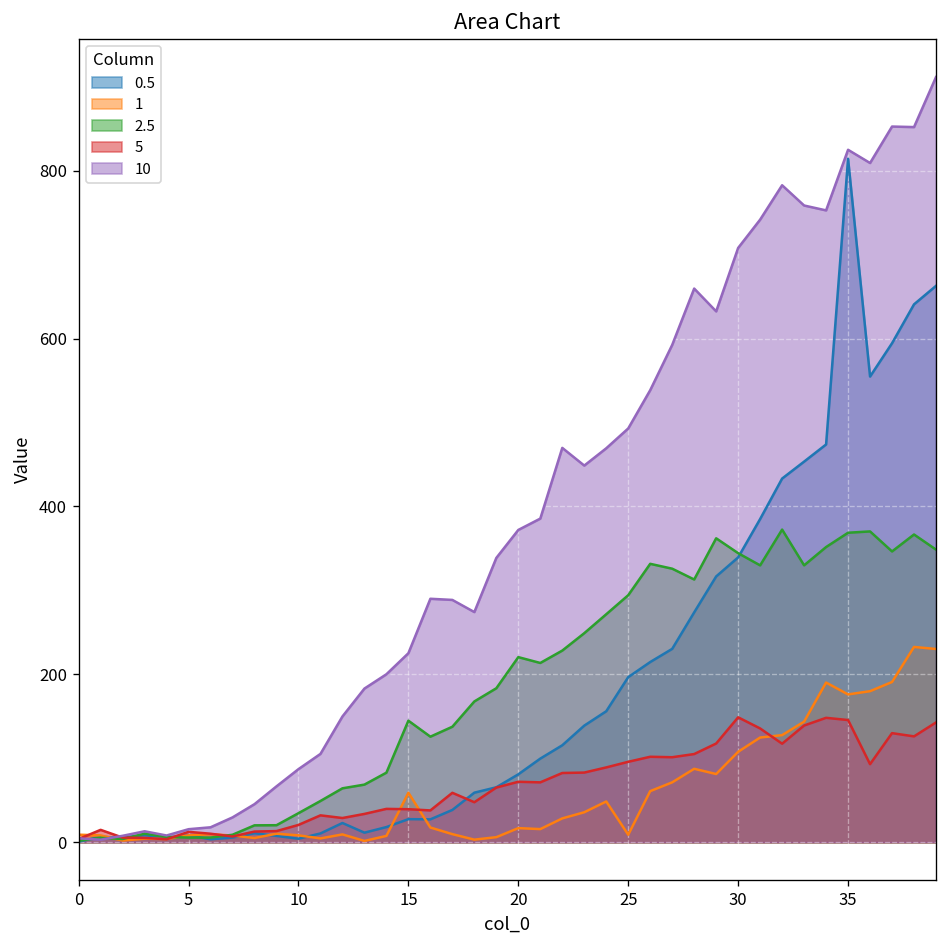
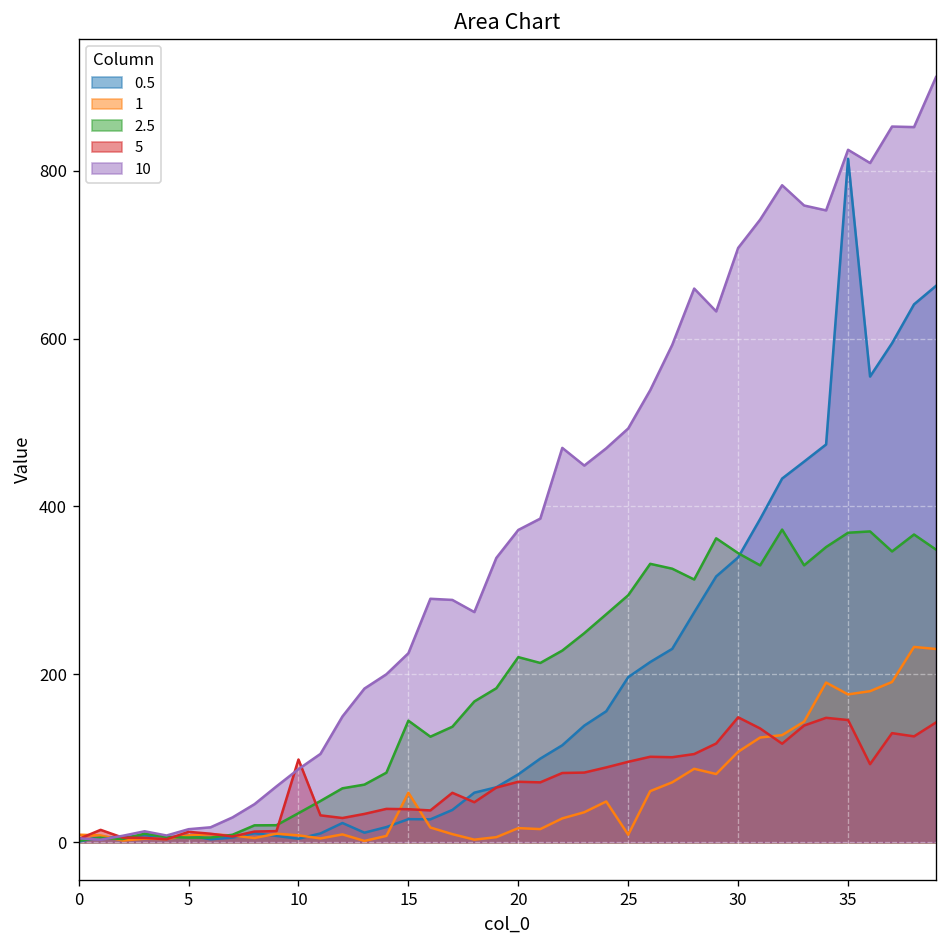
5, 10: 20 -> 100
